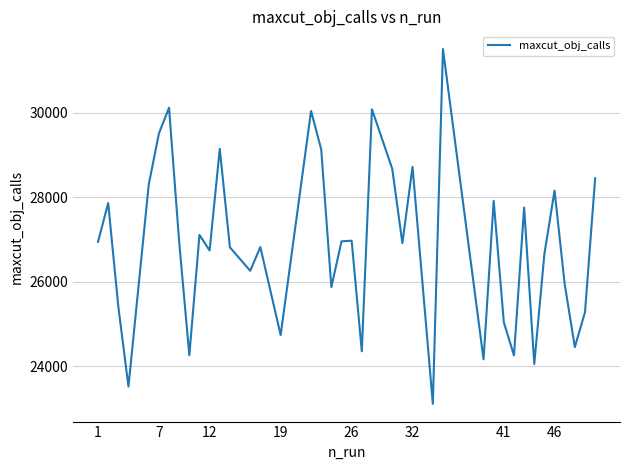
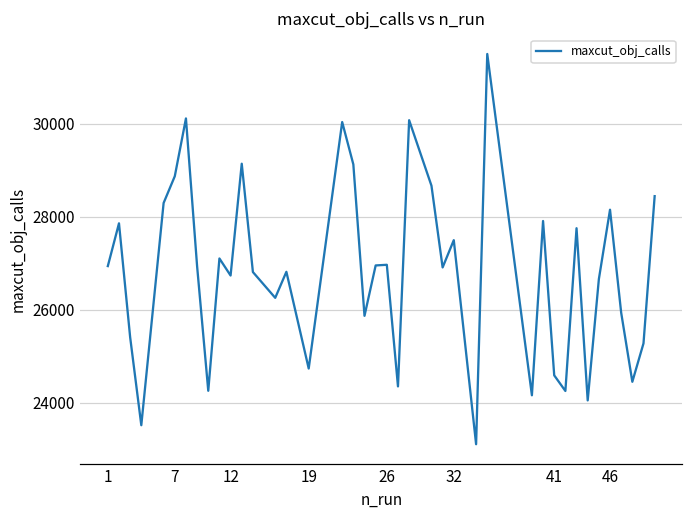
7: 29500 -> 28900
32: 28700 -> 27500
41: 25000 -> 24600
